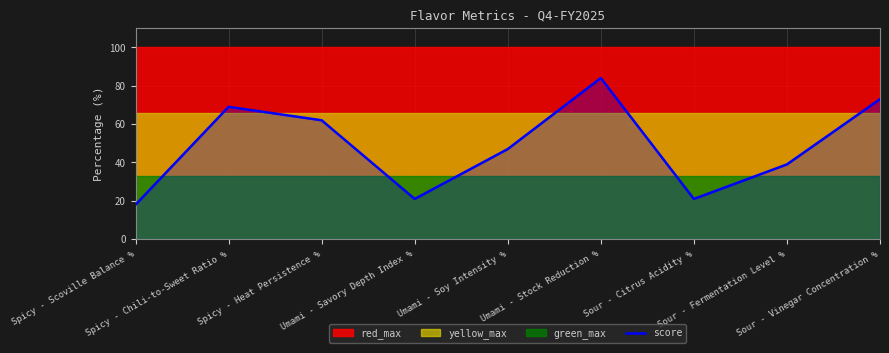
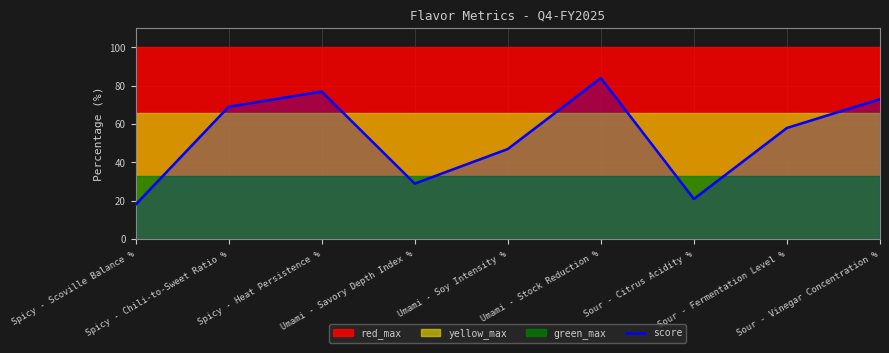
score, Spicy - Heat Persistence %: 62 -> 77
score, Umami - Savory Depth Index %: 21 -> 29
score, Sour - Fermentation Level %: 39 -> 58
